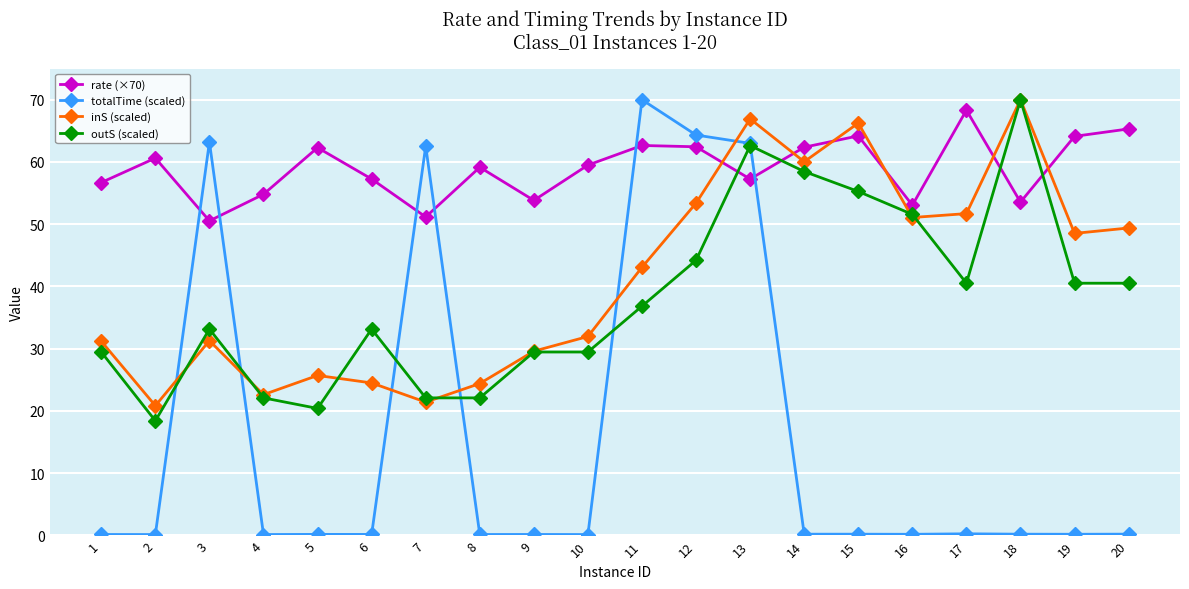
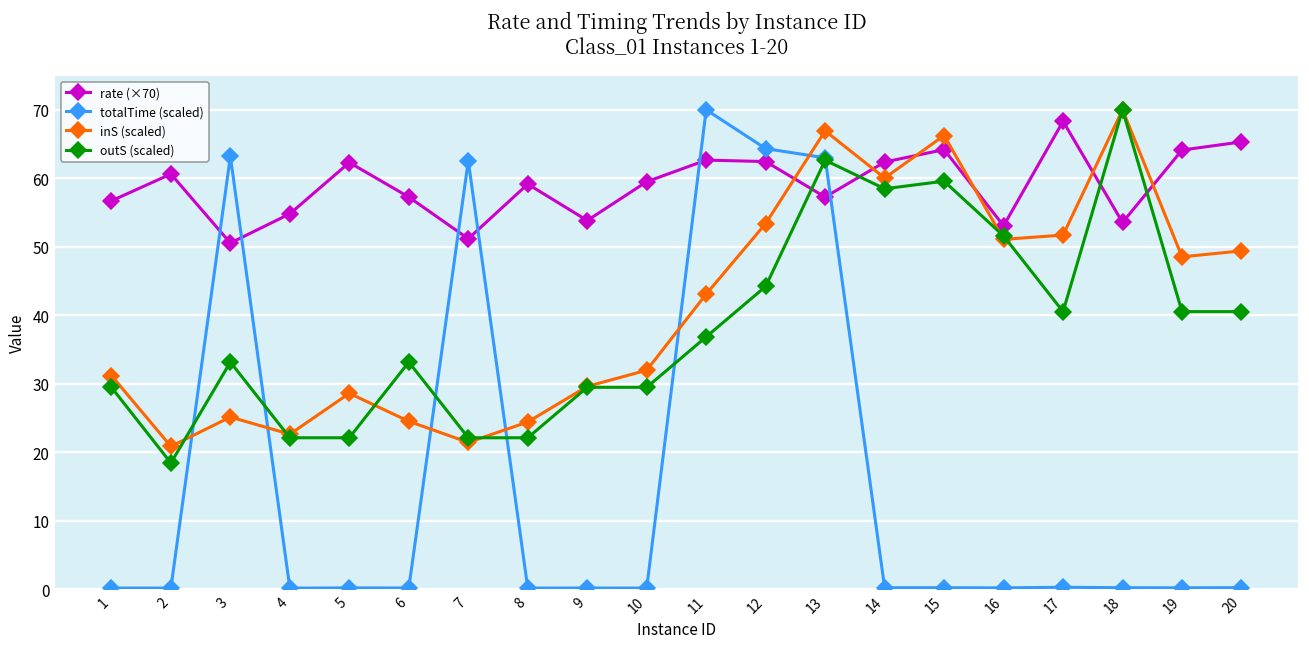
inS (scaled), 3: 31 -> 25
inS (scaled), 5: 26 -> 29
outS (scaled), 5: 20 -> 22
outS (scaled), 15: 55 -> 60
